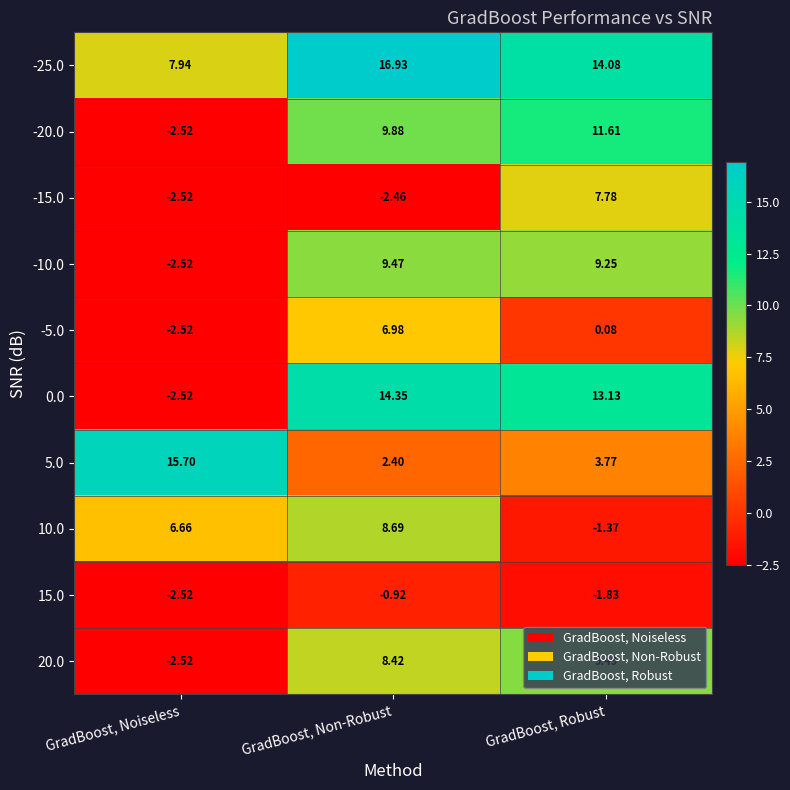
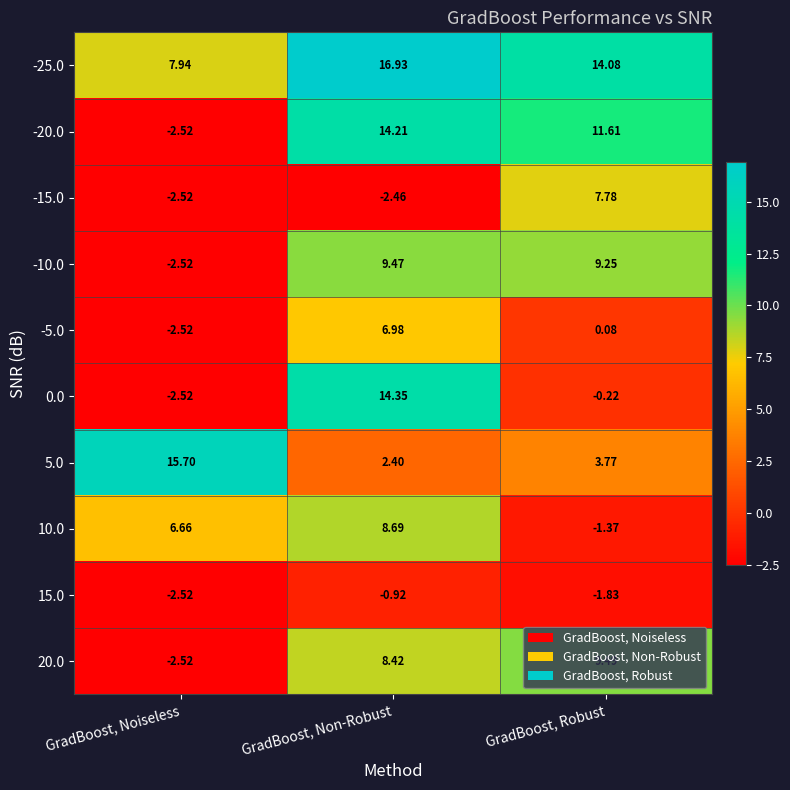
-20.0, GradBoost, Non-Robust: 9.88 -> 14.21
0.0, GradBoost, Robust: 13.13 -> -0.22
